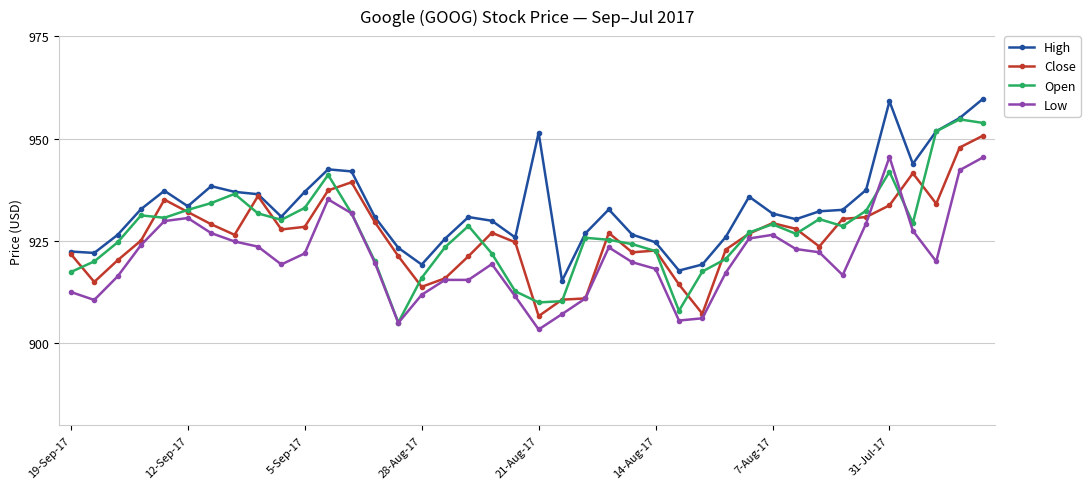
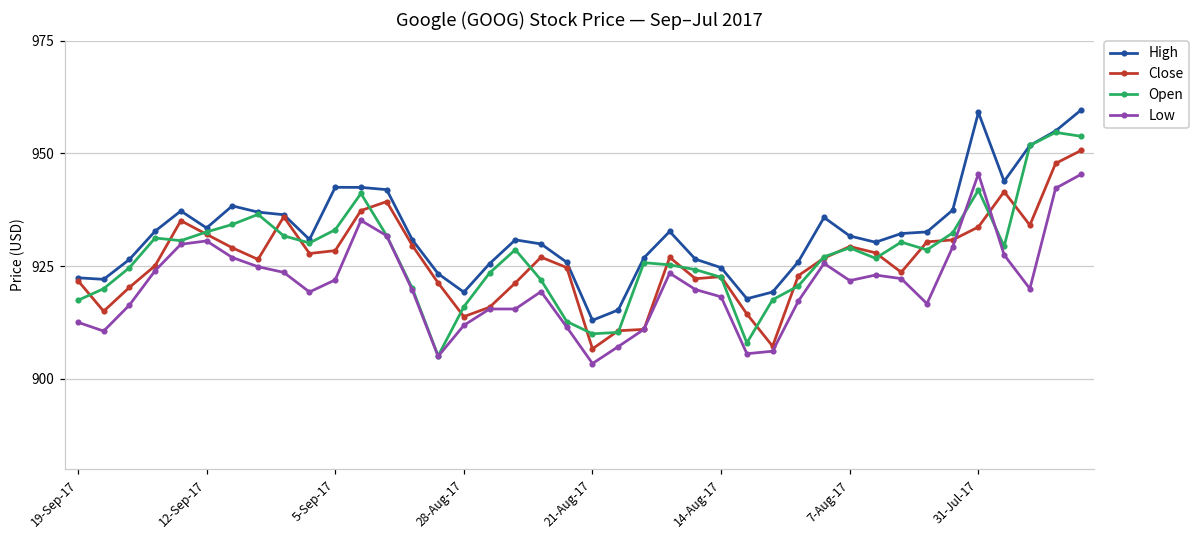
High, 5-Sep-17: 937 -> 943
High, 21-Aug-17: 951 -> 913
Low, 7-Aug-17: 927 -> 922
